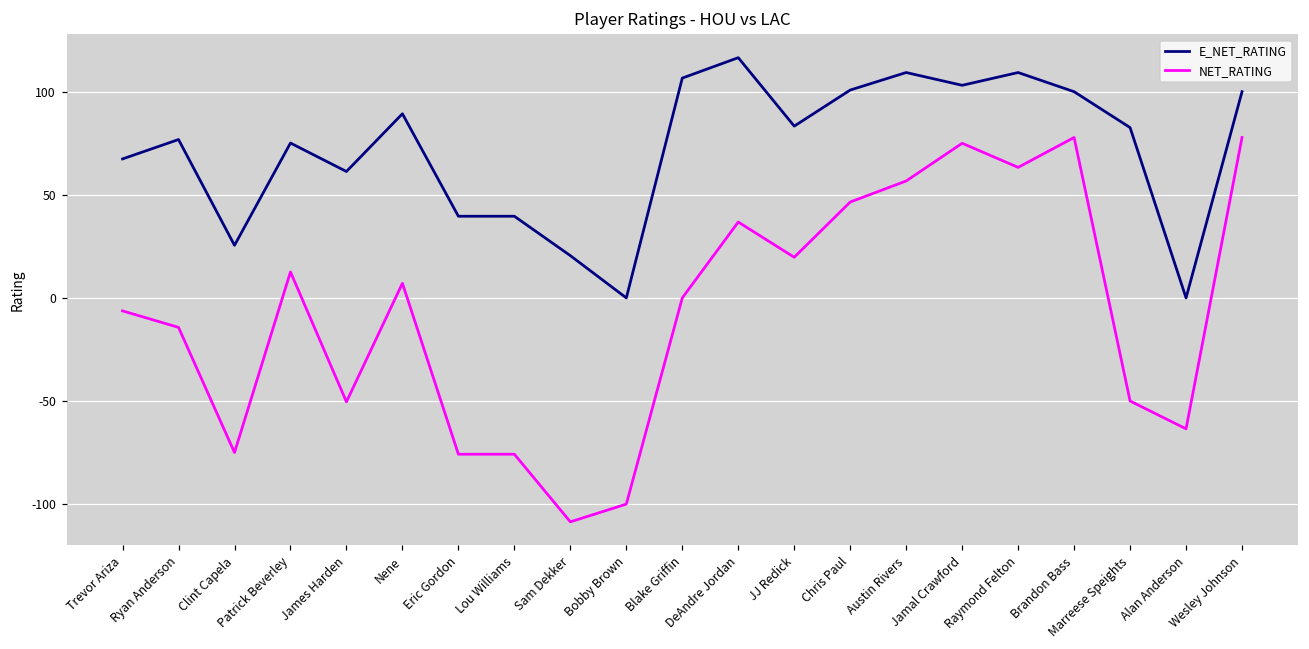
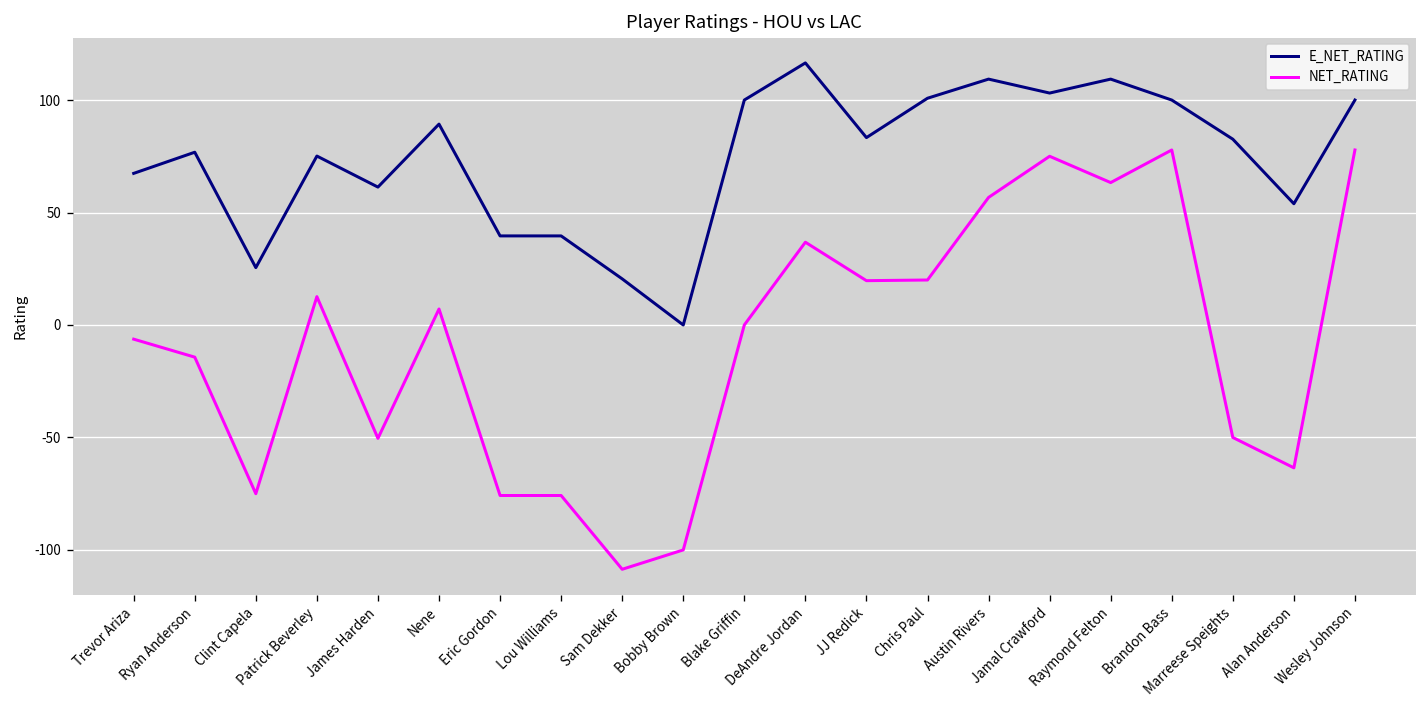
E_NET_RATING, Blake Griffin: 107 -> 100
NET_RATING, Chris Paul: 47 -> 20
E_NET_RATING, Alan Anderson: 0 -> 54
